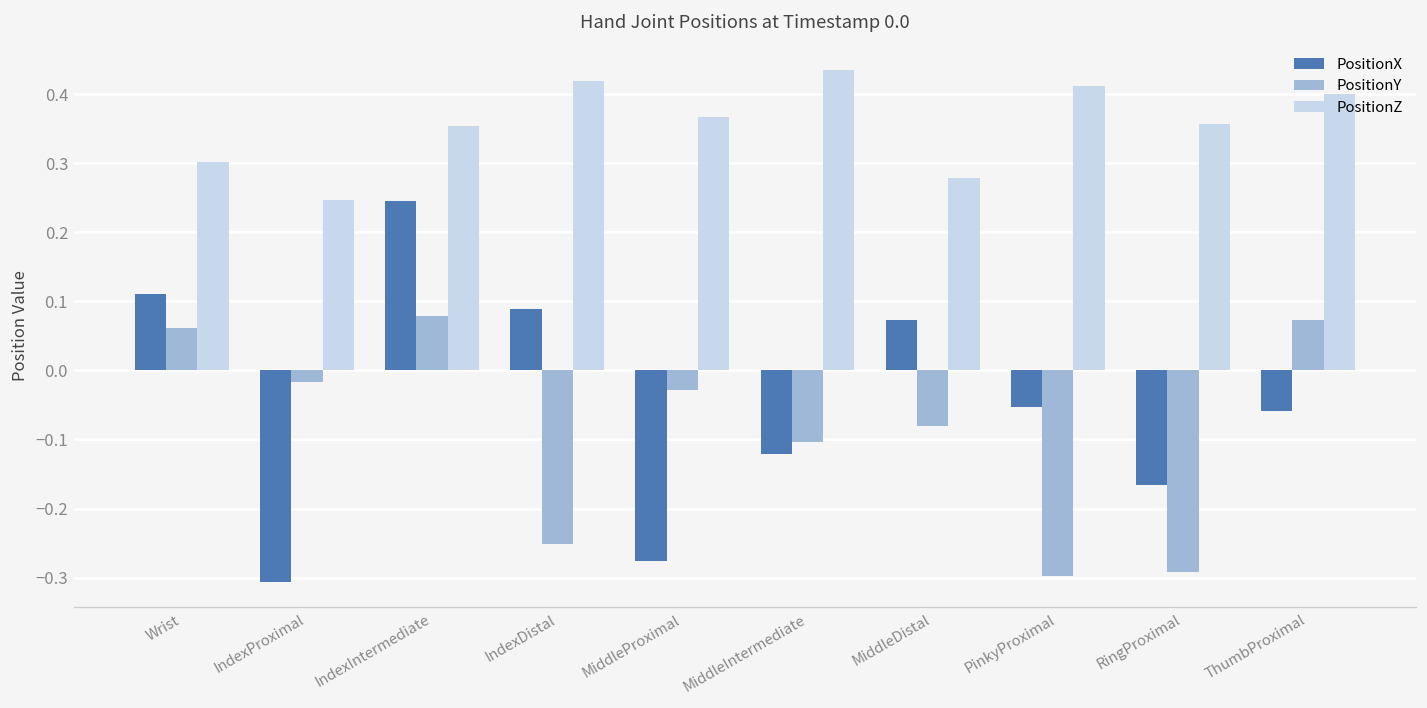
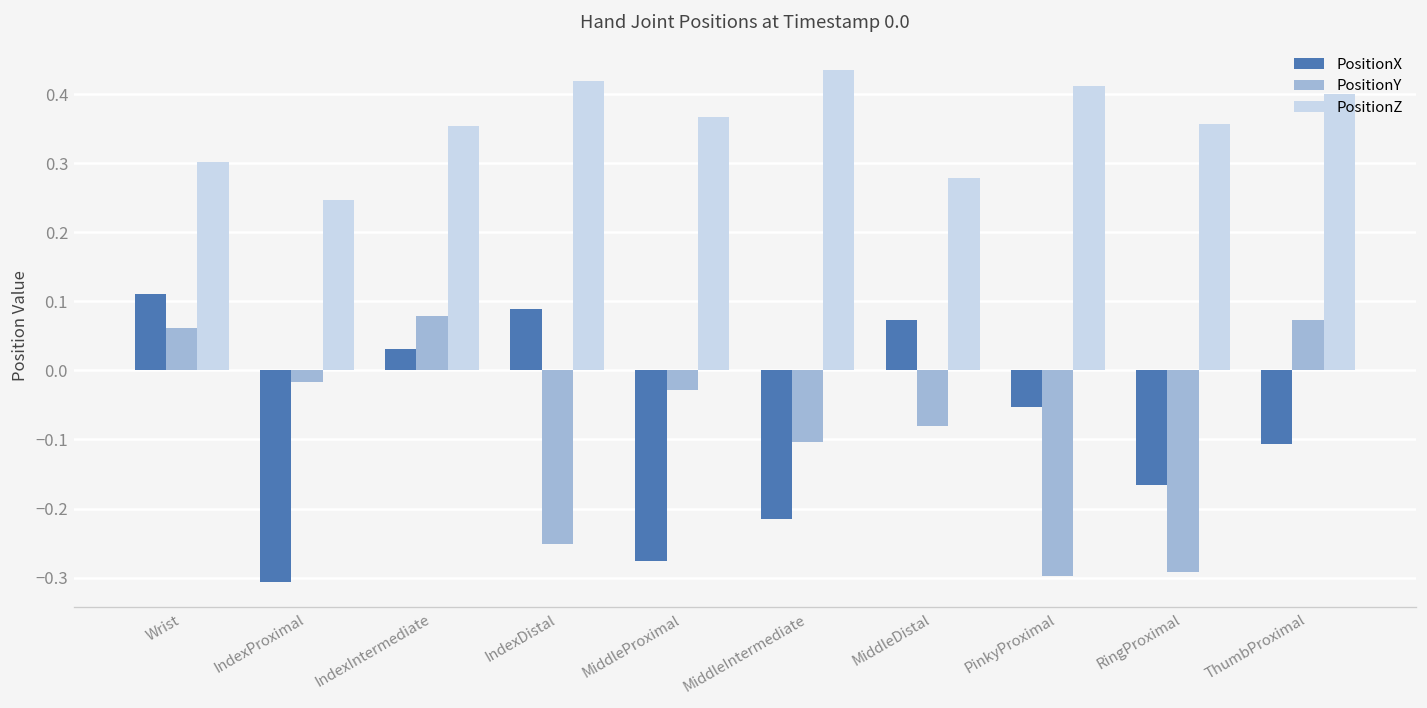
PositionX, IndexIntermediate: 0.25 -> 0.03
PositionX, MiddleIntermediate: -0.12 -> -0.21
PositionX, ThumbProximal: -0.06 -> -0.11
